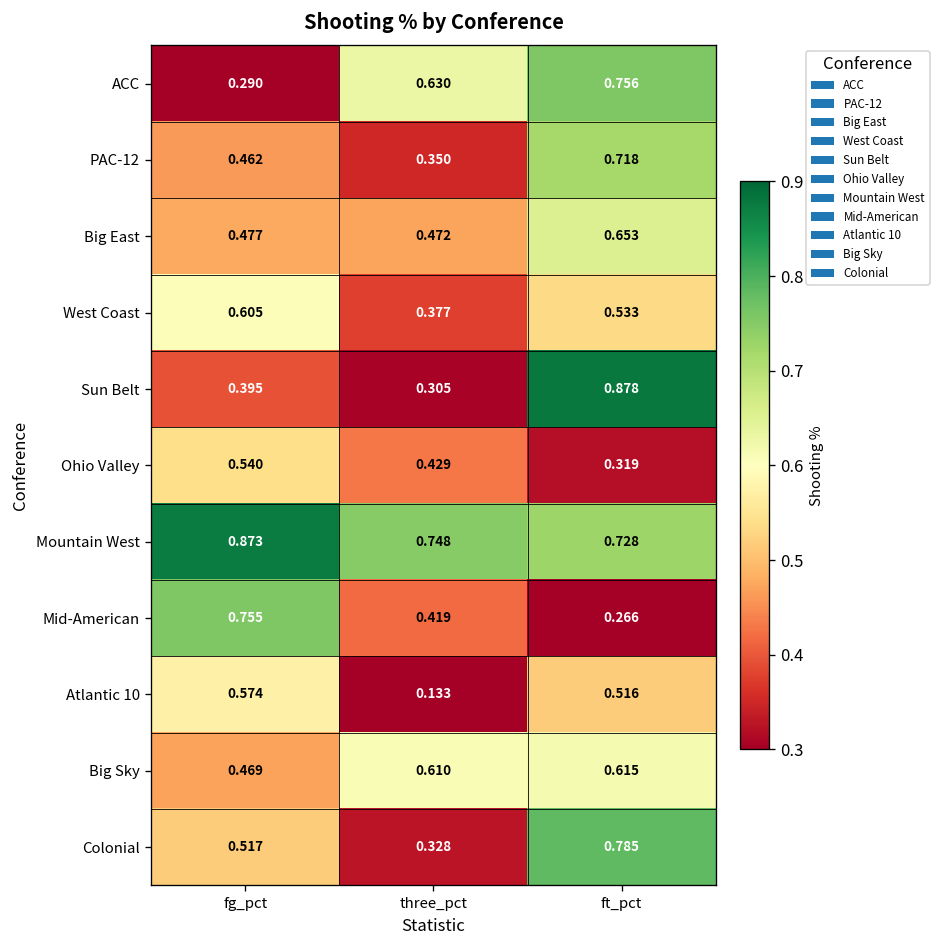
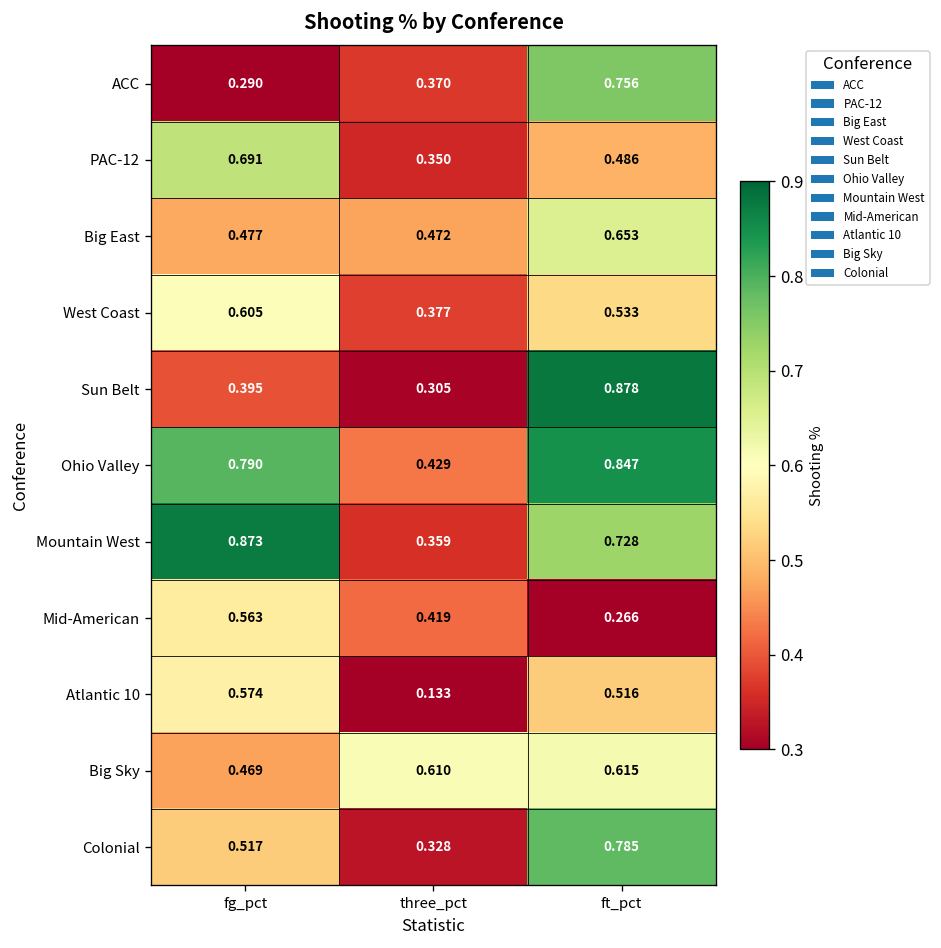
ACC, three_pct: 0.630 -> 0.370
PAC-12, fg_pct: 0.462 -> 0.691
PAC-12, ft_pct: 0.718 -> 0.486
Ohio Valley, fg_pct: 0.540 -> 0.790
Ohio Valley, ft_pct: 0.319 -> 0.847
Mountain West, three_pct: 0.748 -> 0.359
Mid-American, fg_pct: 0.755 -> 0.563
